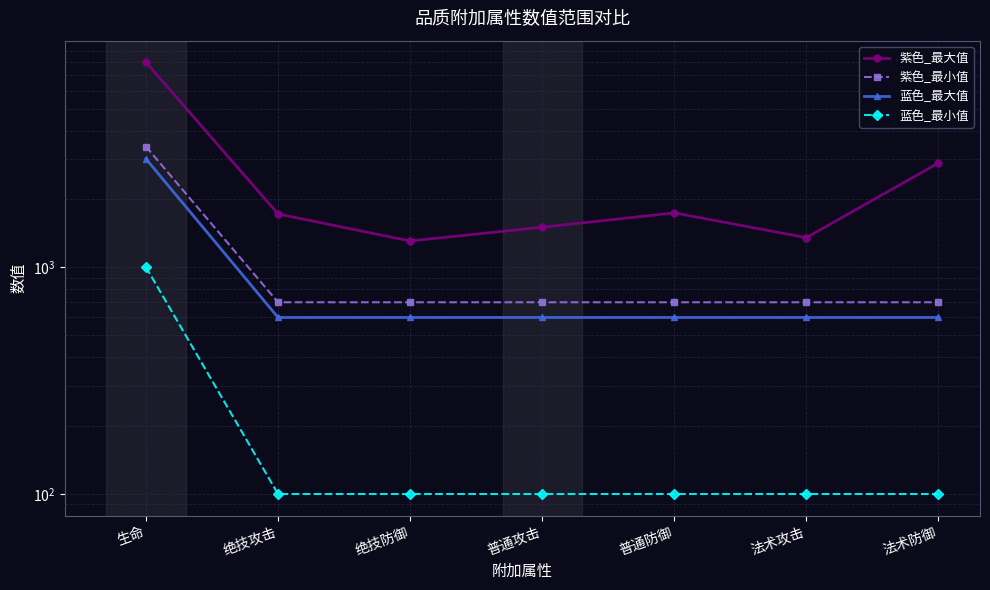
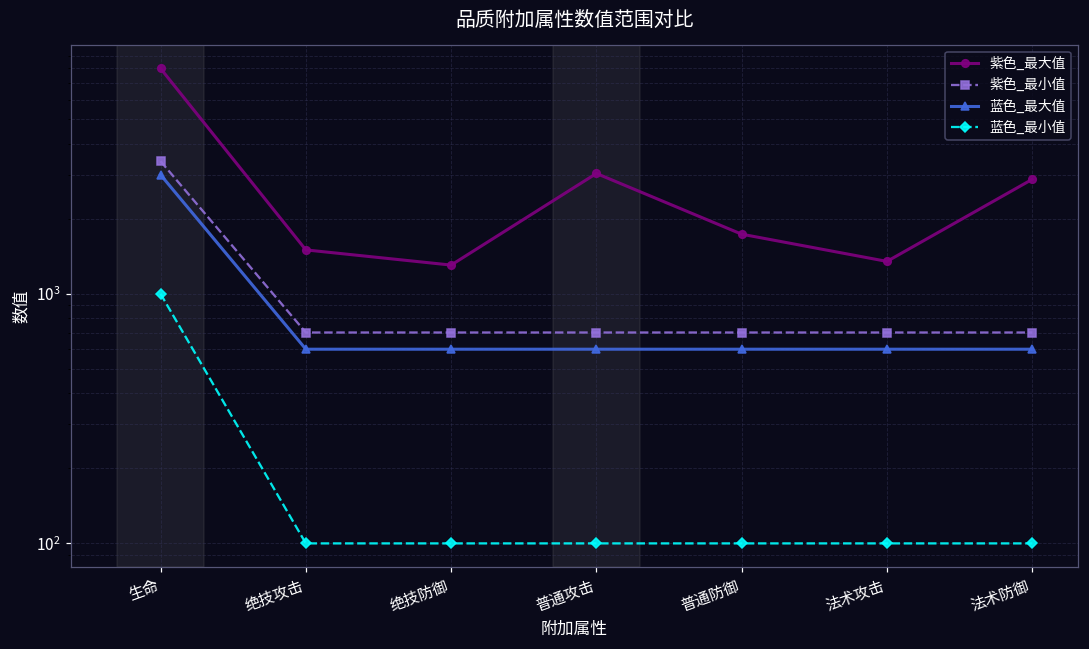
紫色_最大值, 绝技攻击: 1700 -> 1500
紫色_最大值, 普通攻击: 1500 -> 3000
